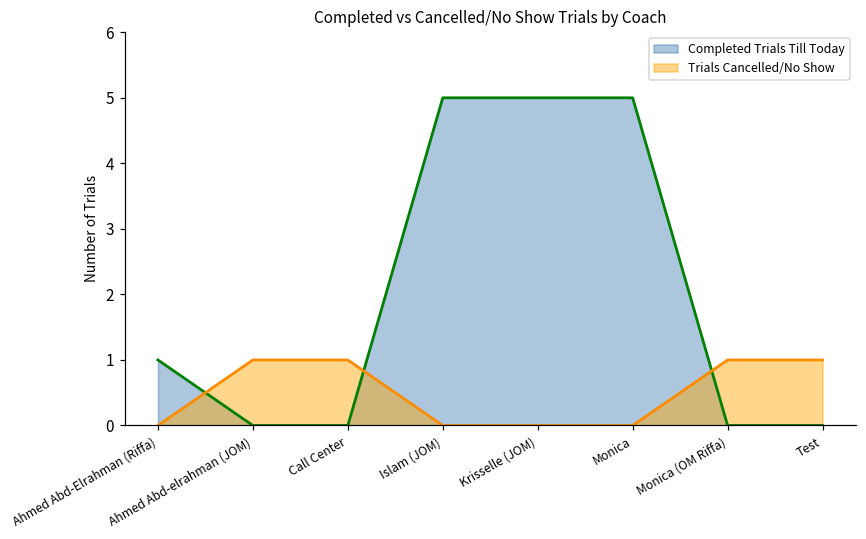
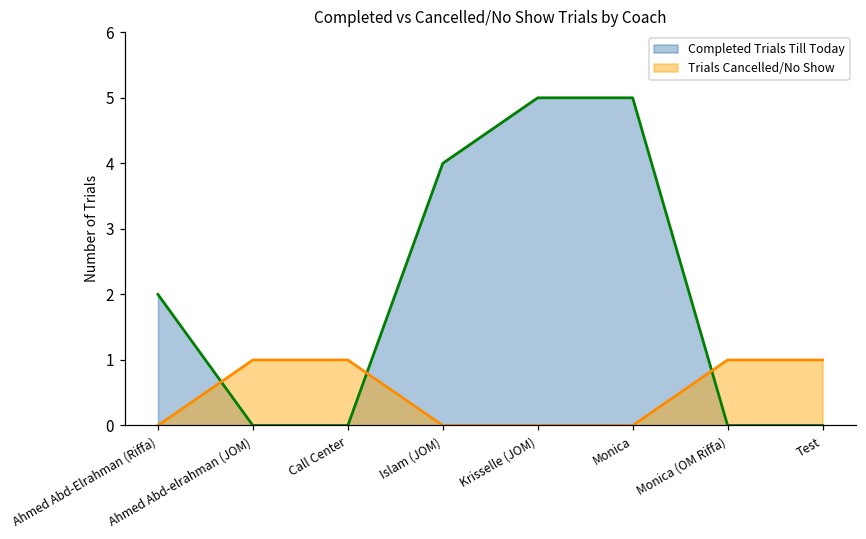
Completed Trials Till Today, Ahmed Abd-Elrahman (Riffa): 1 -> 2
Completed Trials Till Today, Islam (JOM): 5 -> 4
